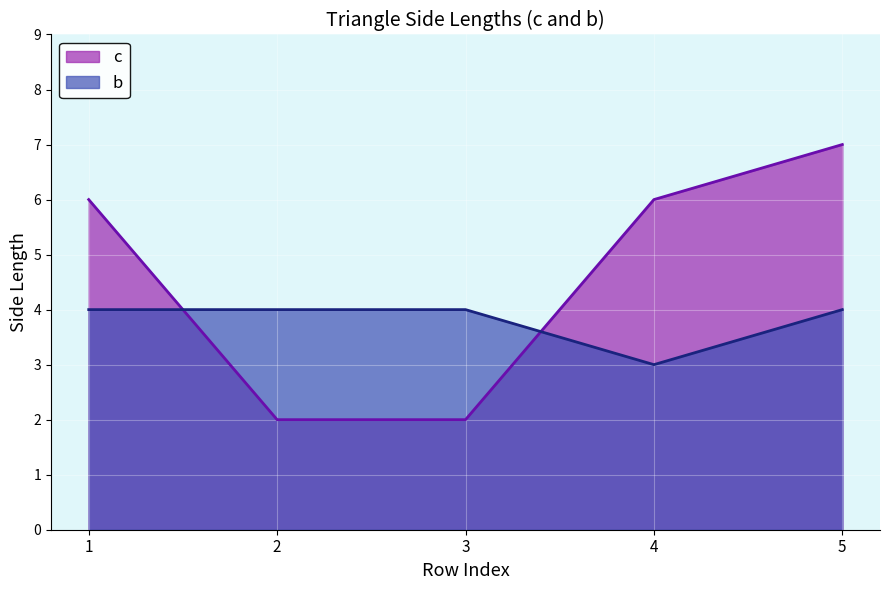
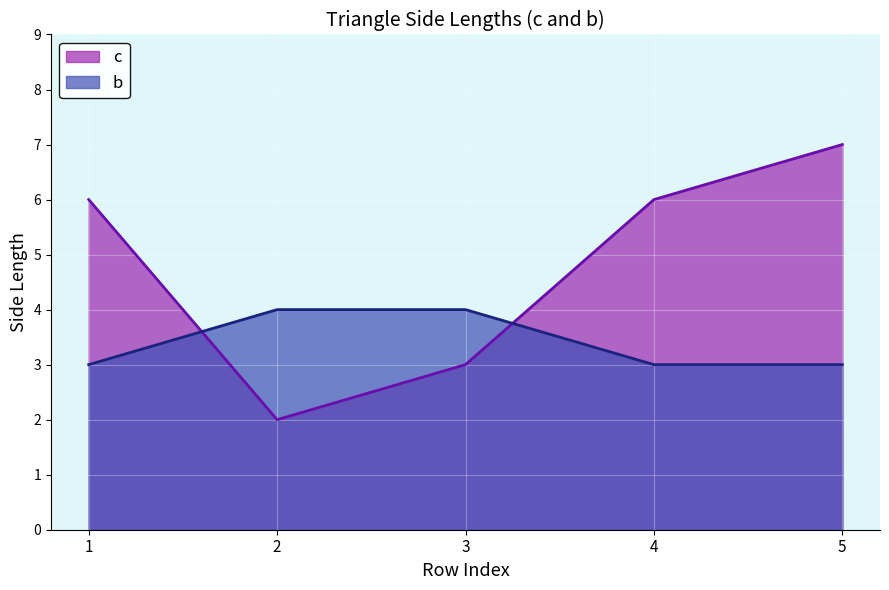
b, 1: 4 -> 3
c, 3: 2 -> 3
b, 5: 4 -> 3
